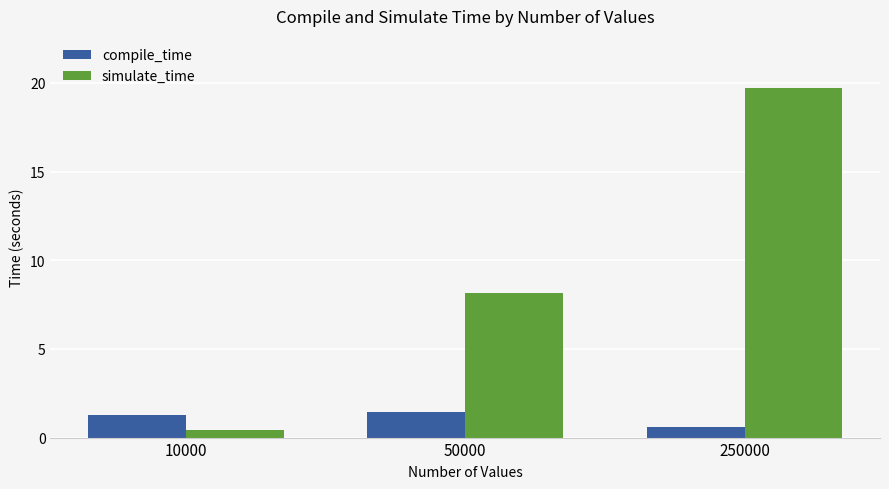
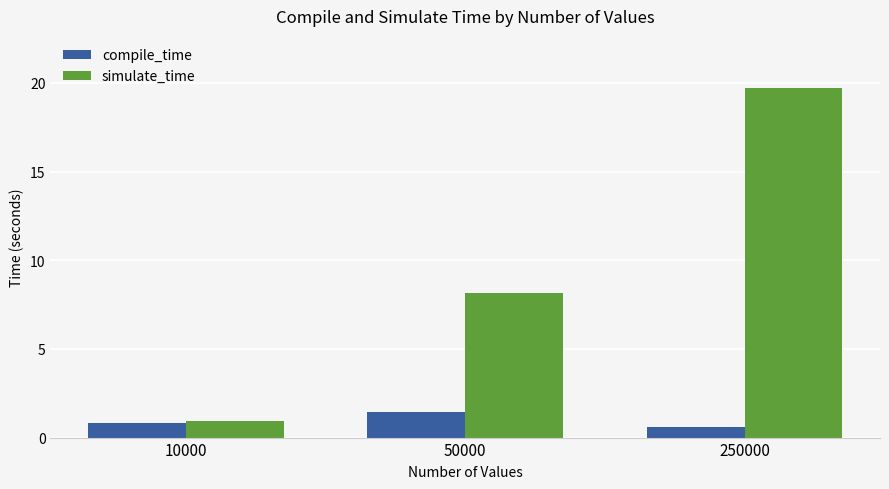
compile_time, 10000: 1.3 -> 0.8
simulate_time, 10000: 0.5 -> 1.0
